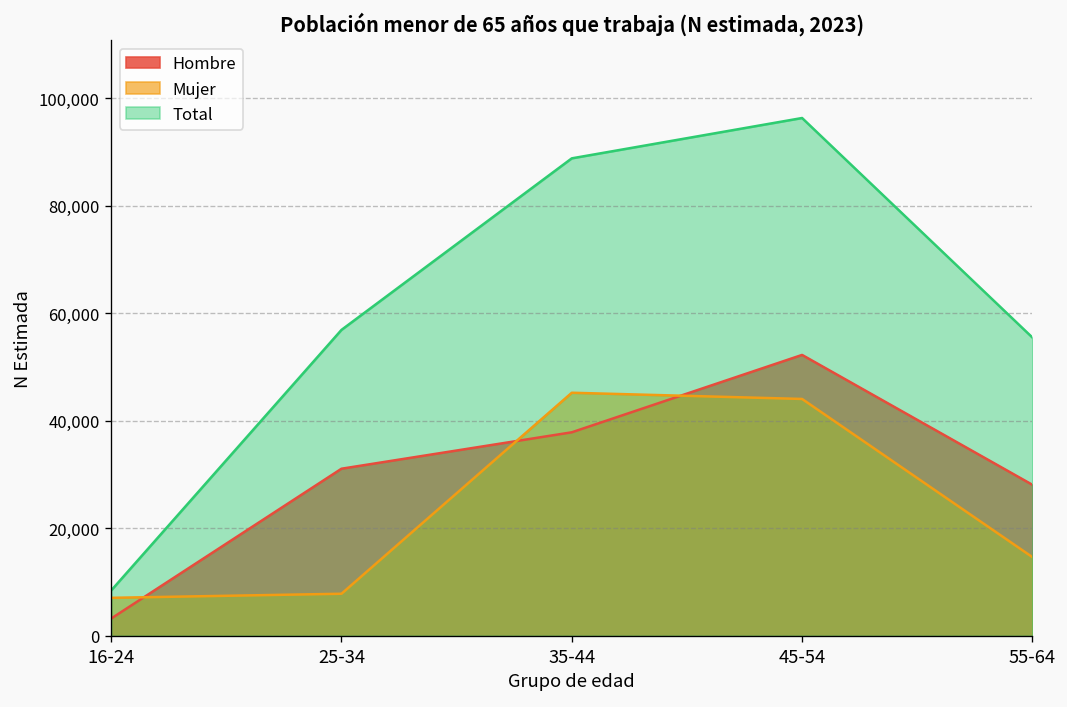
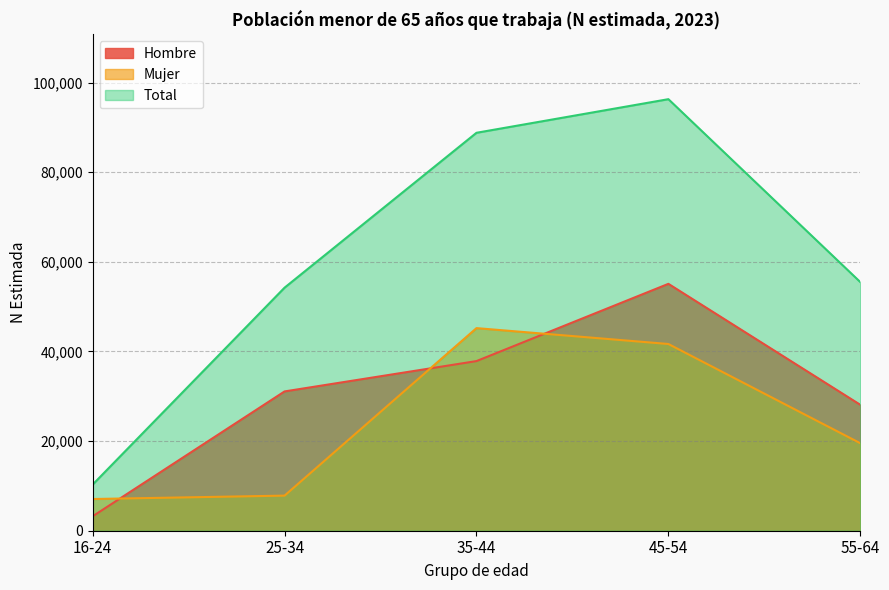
Total, 16-24: 8,000 -> 10,000
Total, 25-34: 57,000 -> 54,000
Hombre, 45-54: 52,000 -> 55,000
Mujer, 45-54: 44,000 -> 42,000
Mujer, 55-64: 15,000 -> 20,000
